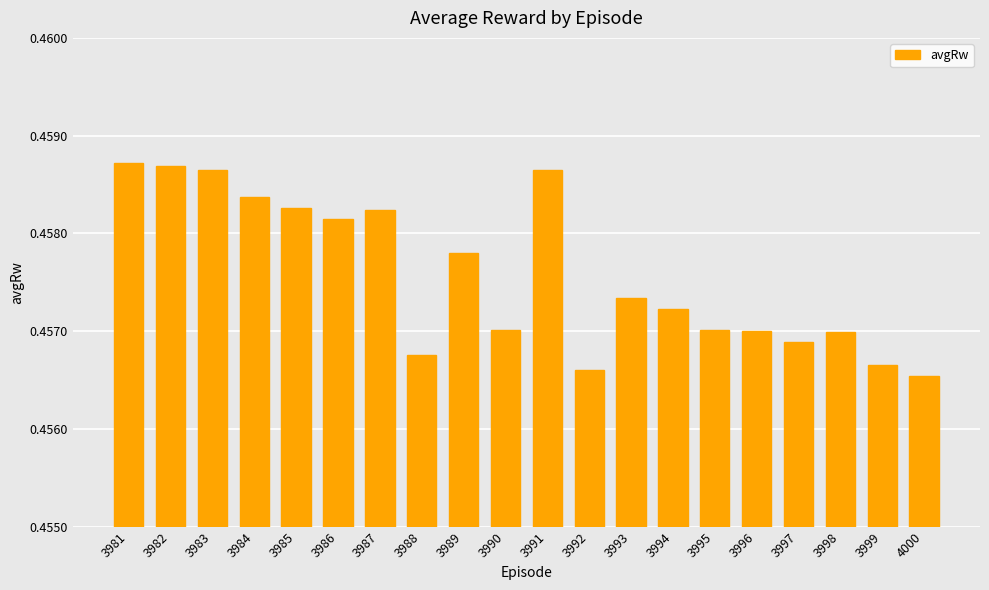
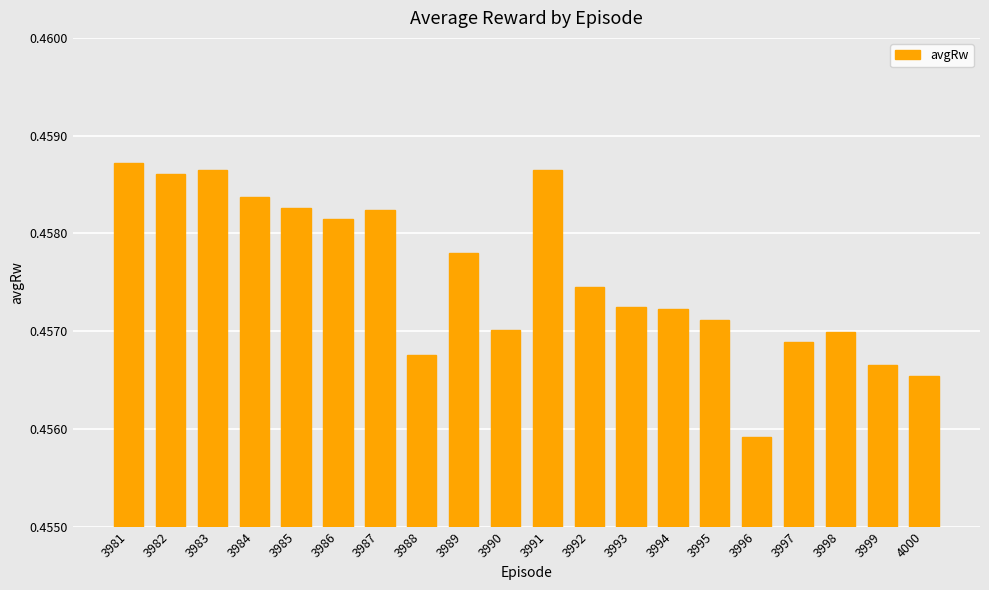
3982: 0.4587 -> 0.4586
3992: 0.4566 -> 0.4575
3993: 0.45734 -> 0.45725
3995: 0.4570 -> 0.4571
3996: 0.4570 -> 0.4559
